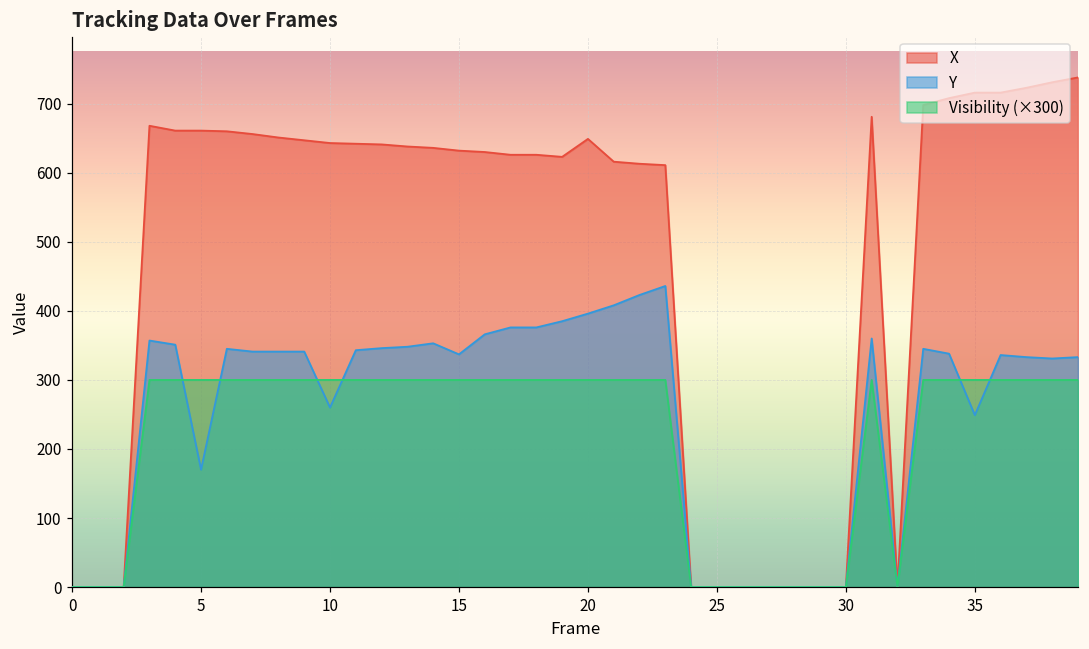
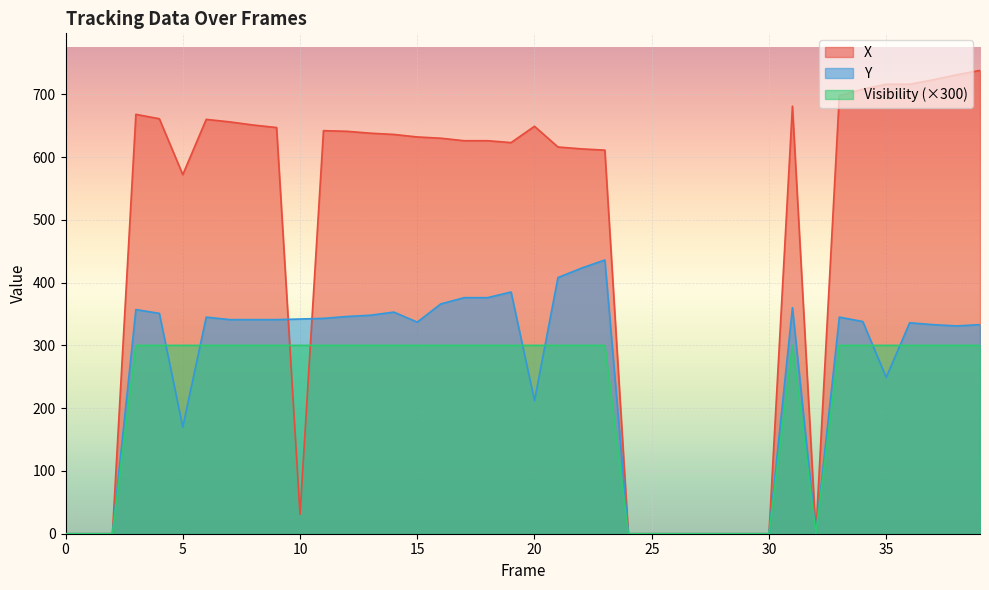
X, 5: 660 -> 570
X, 10: 640 -> 30
Y, 10: 260 -> 340
Y, 20: 400 -> 210
